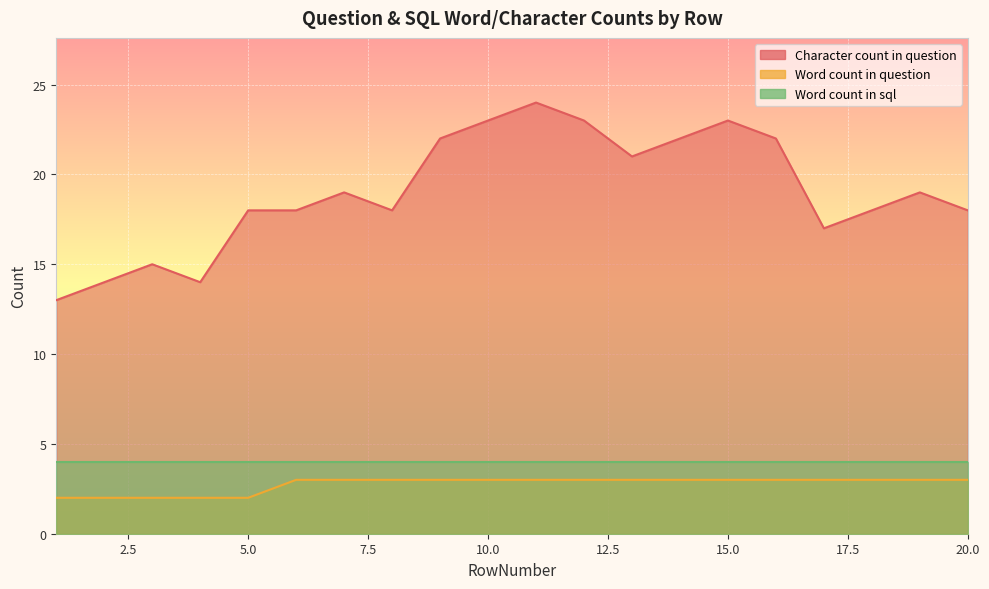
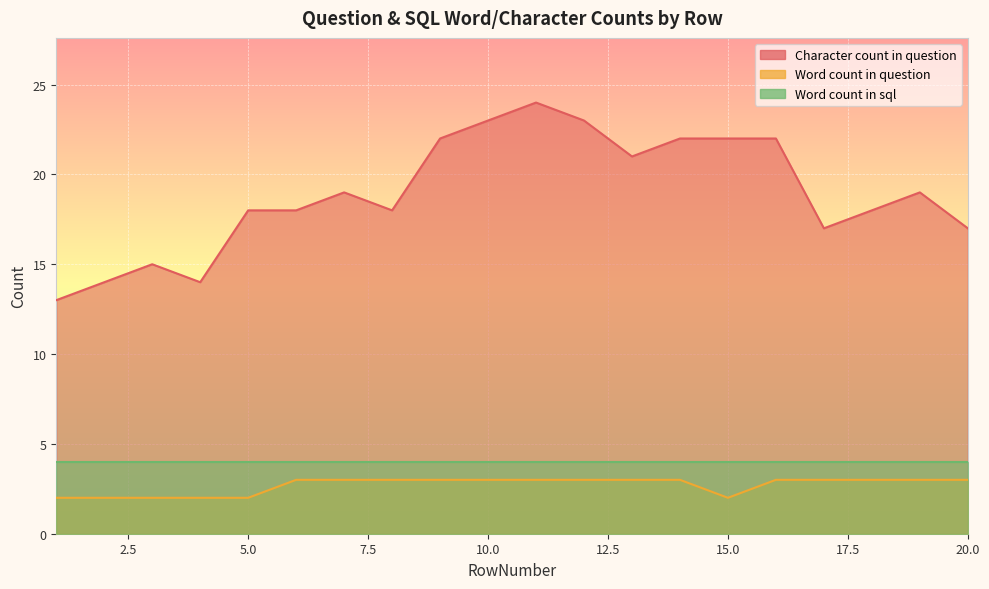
Character count in question, 15.0: 23 -> 22
Word count in question, 15.0: 3 -> 2
Character count in question, 20.0: 18 -> 17
